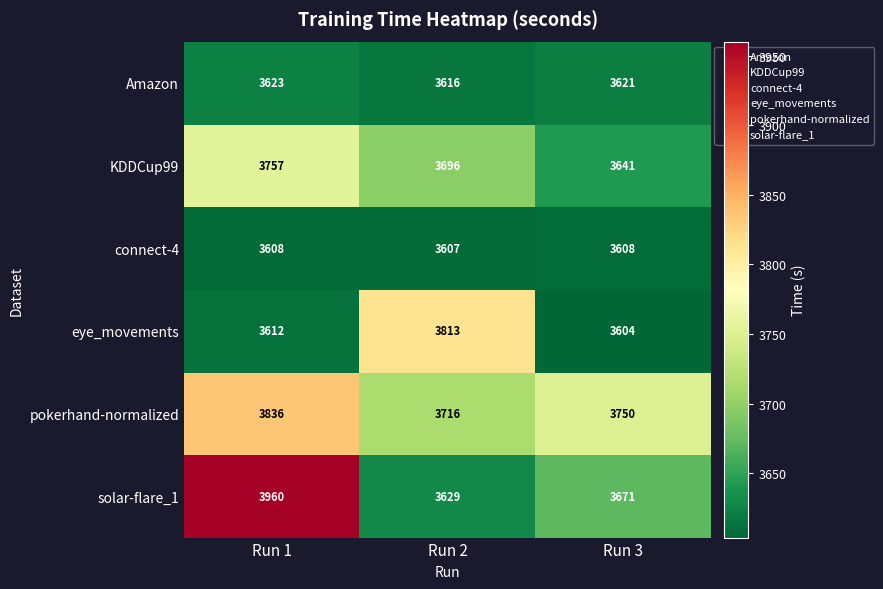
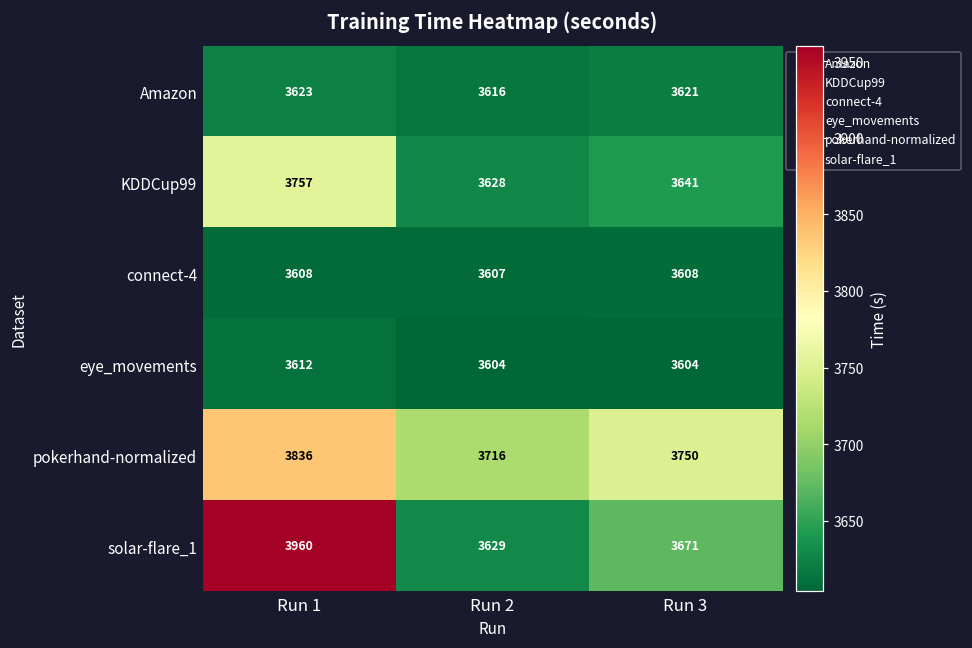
KDDCup99, Run 2: 3696 -> 3628
eye_movements, Run 2: 3813 -> 3604
